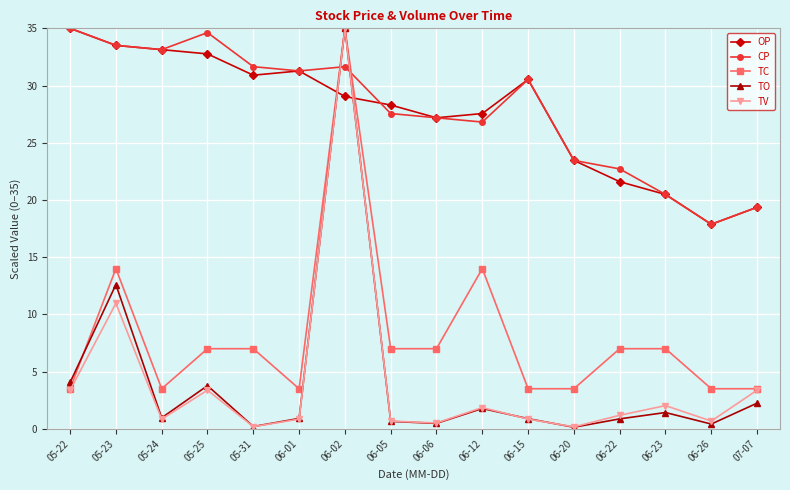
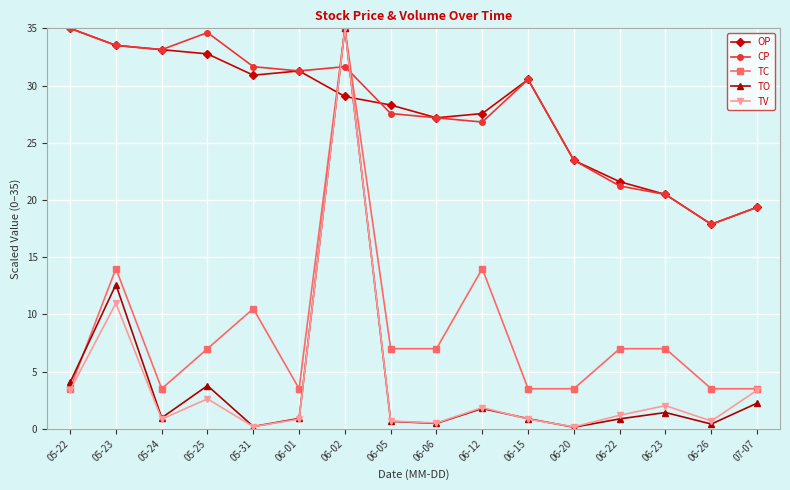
TV, 05-25: 3.4 -> 2.6
TC, 05-31: 7.0 -> 10.5
CP, 06-22: 22.7 -> 21.2
